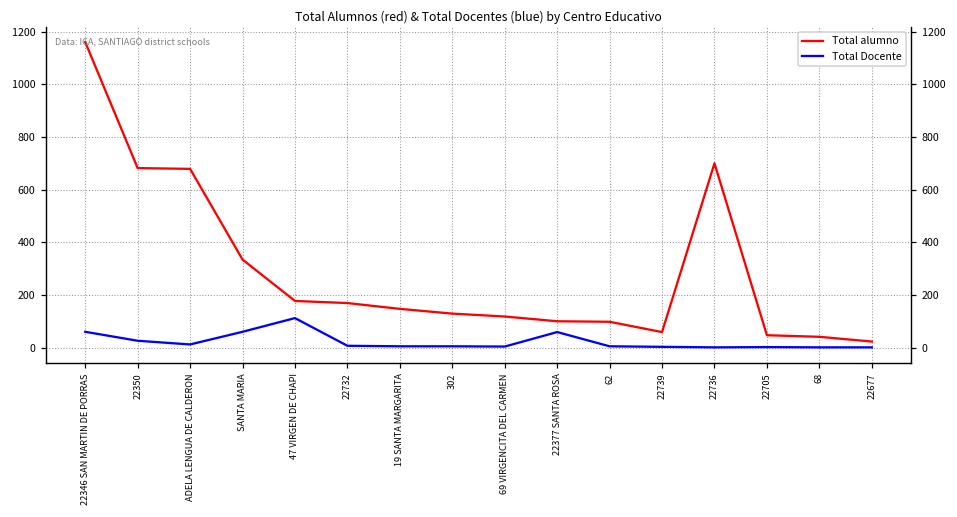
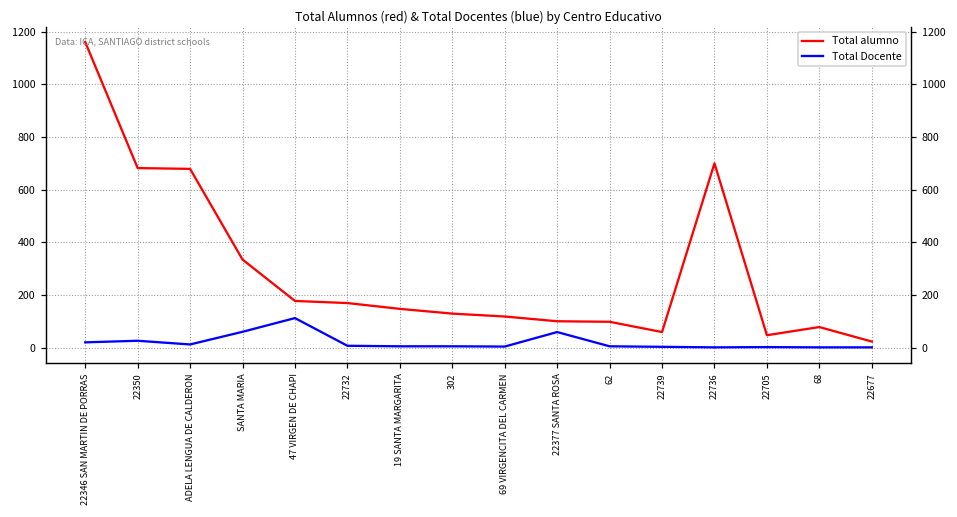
Total Docente, 22346 SAN MARTIN DE PORRAS: 60 -> 20
Total alumno, 68: 40 -> 80
